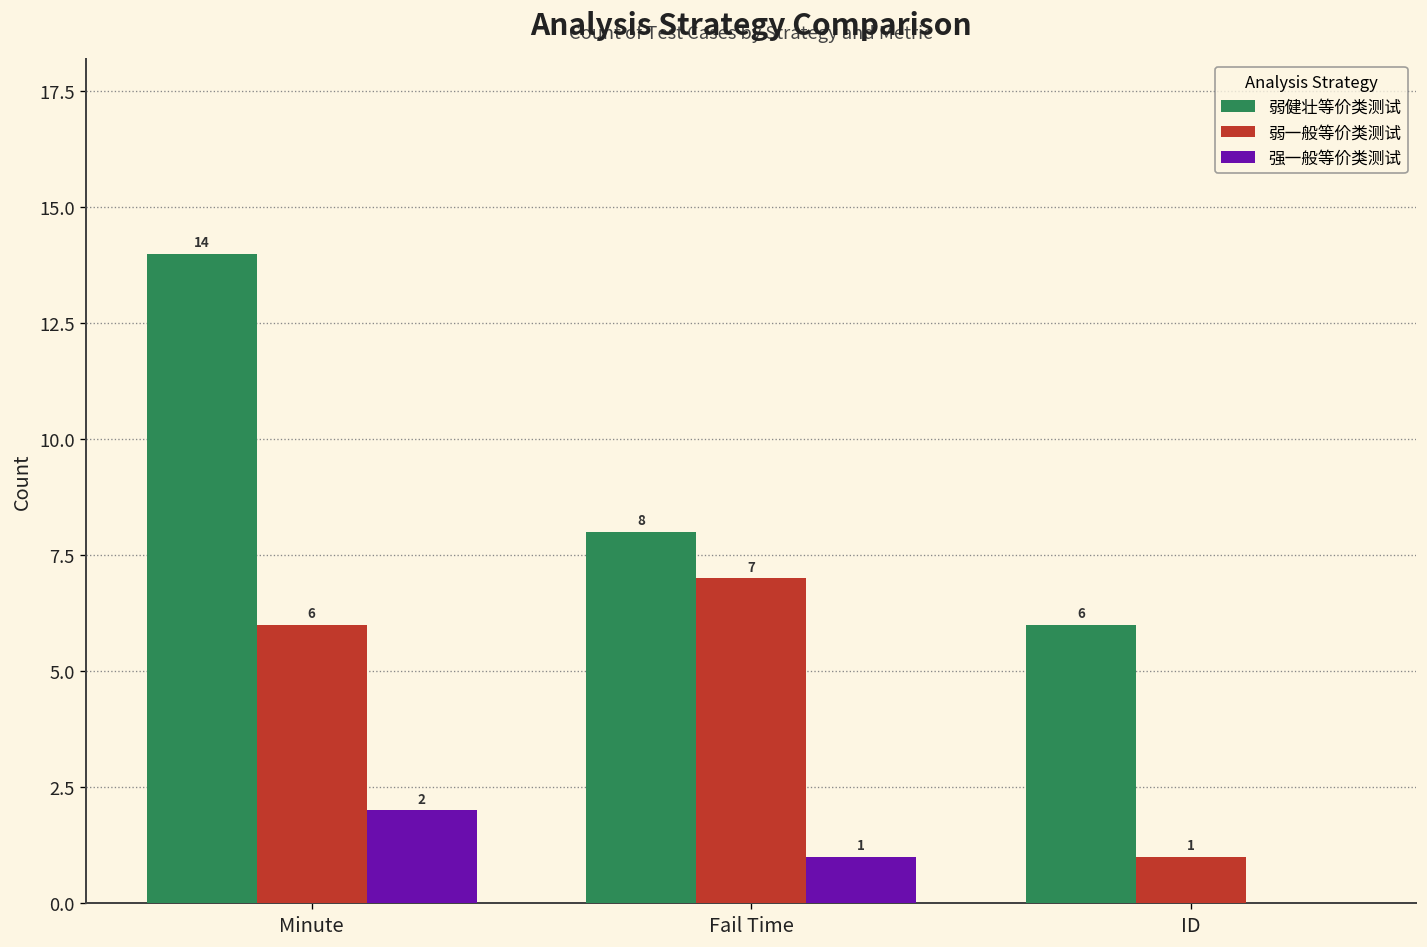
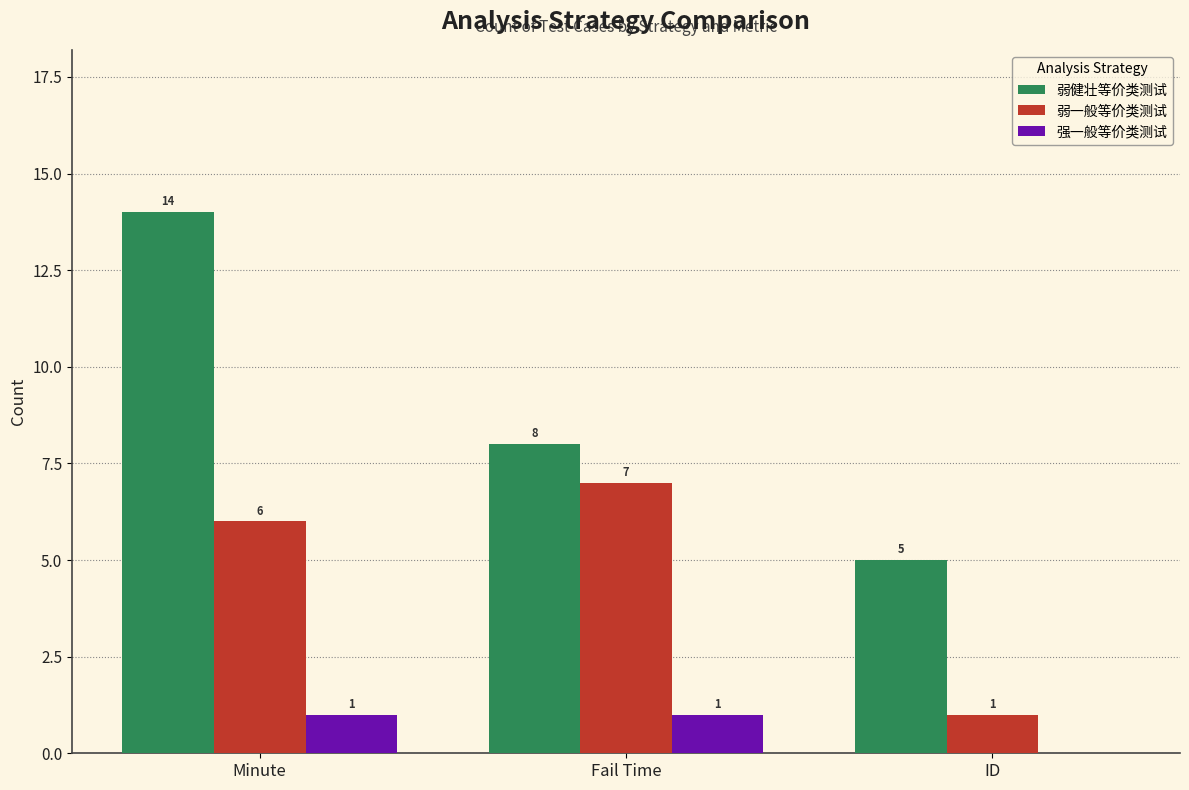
强一般等价类测试, Minute: 2 -> 1
弱健壮等价类测试, ID: 6 -> 5
